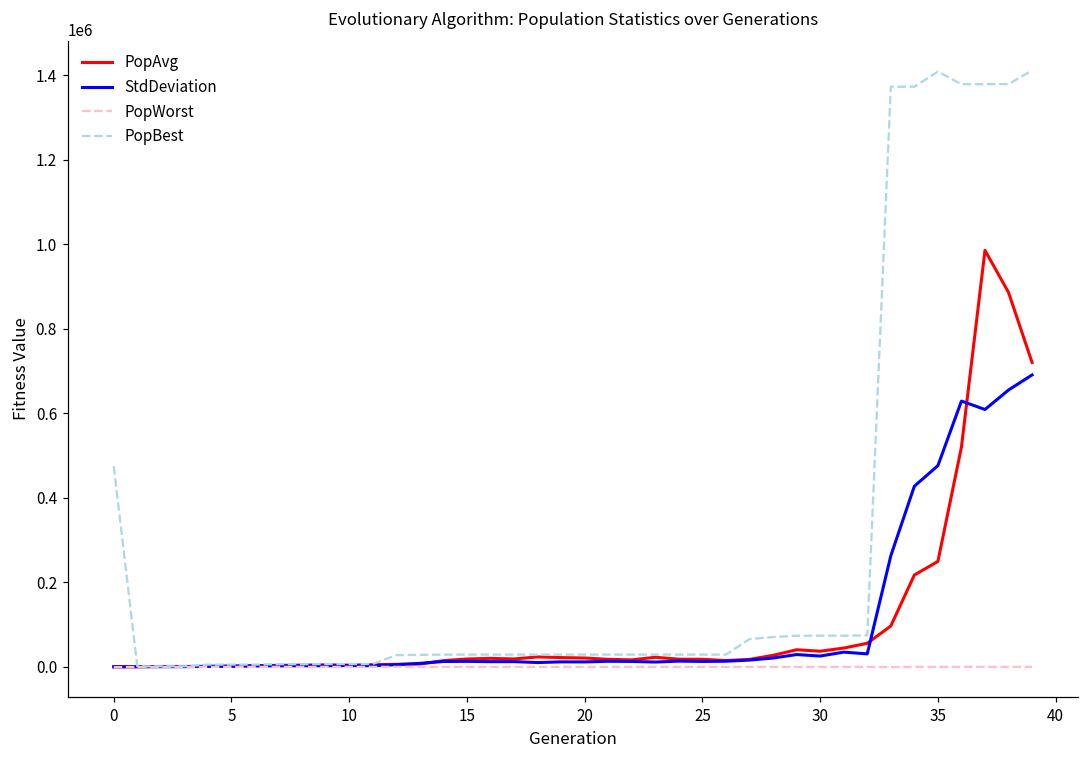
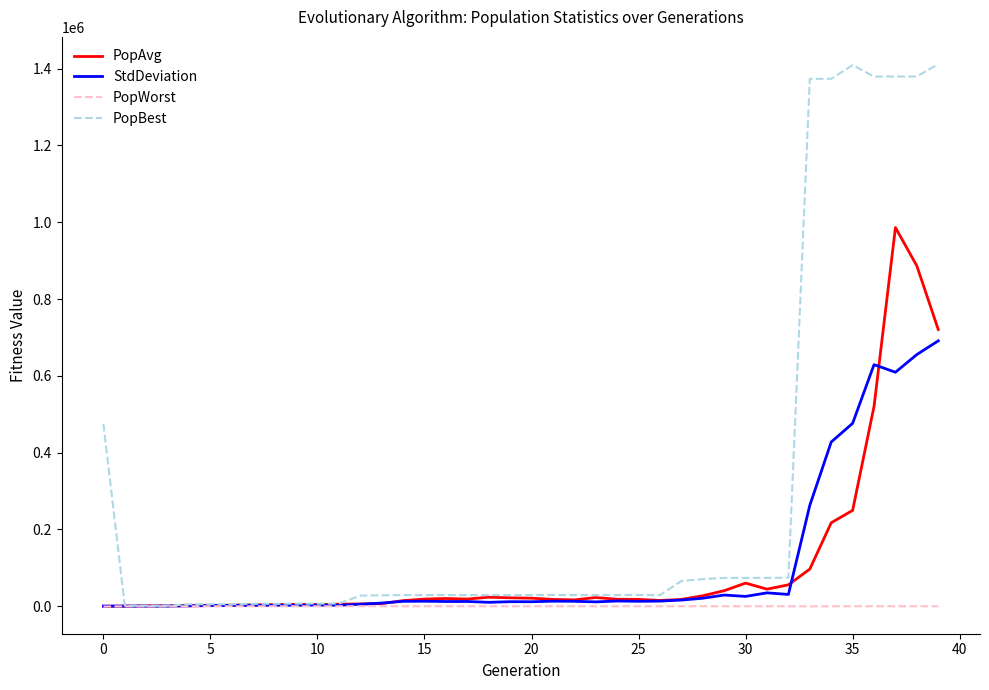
PopAvg, 30: 40000 -> 60000
